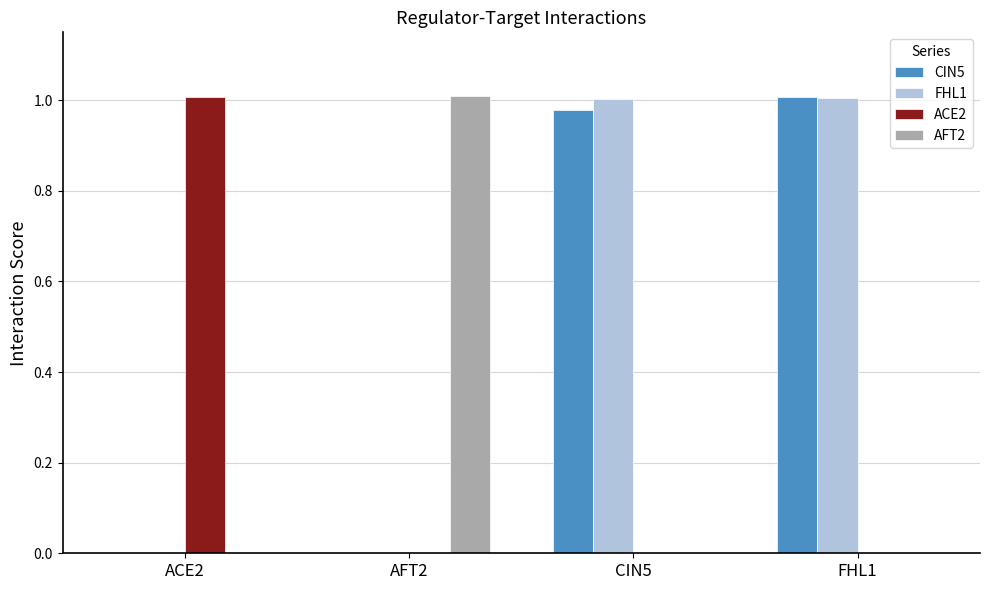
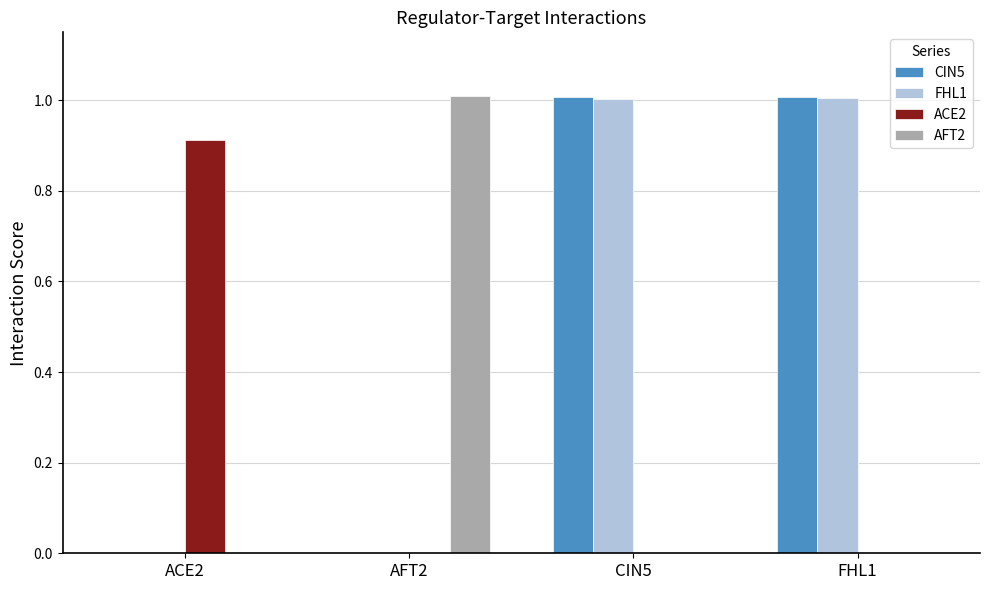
ACE2, ACE2: 1.01 -> 0.91
CIN5, CIN5: 0.98 -> 1.01
